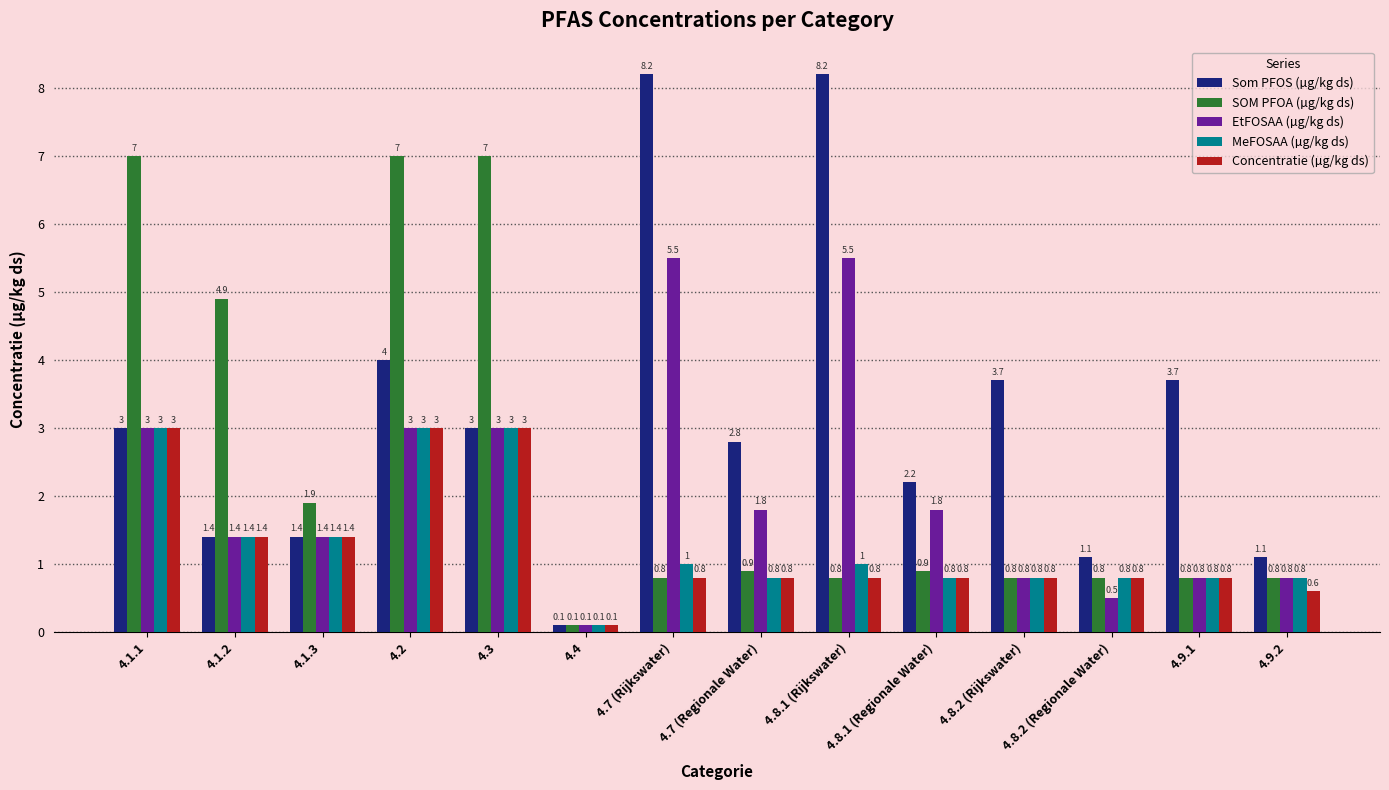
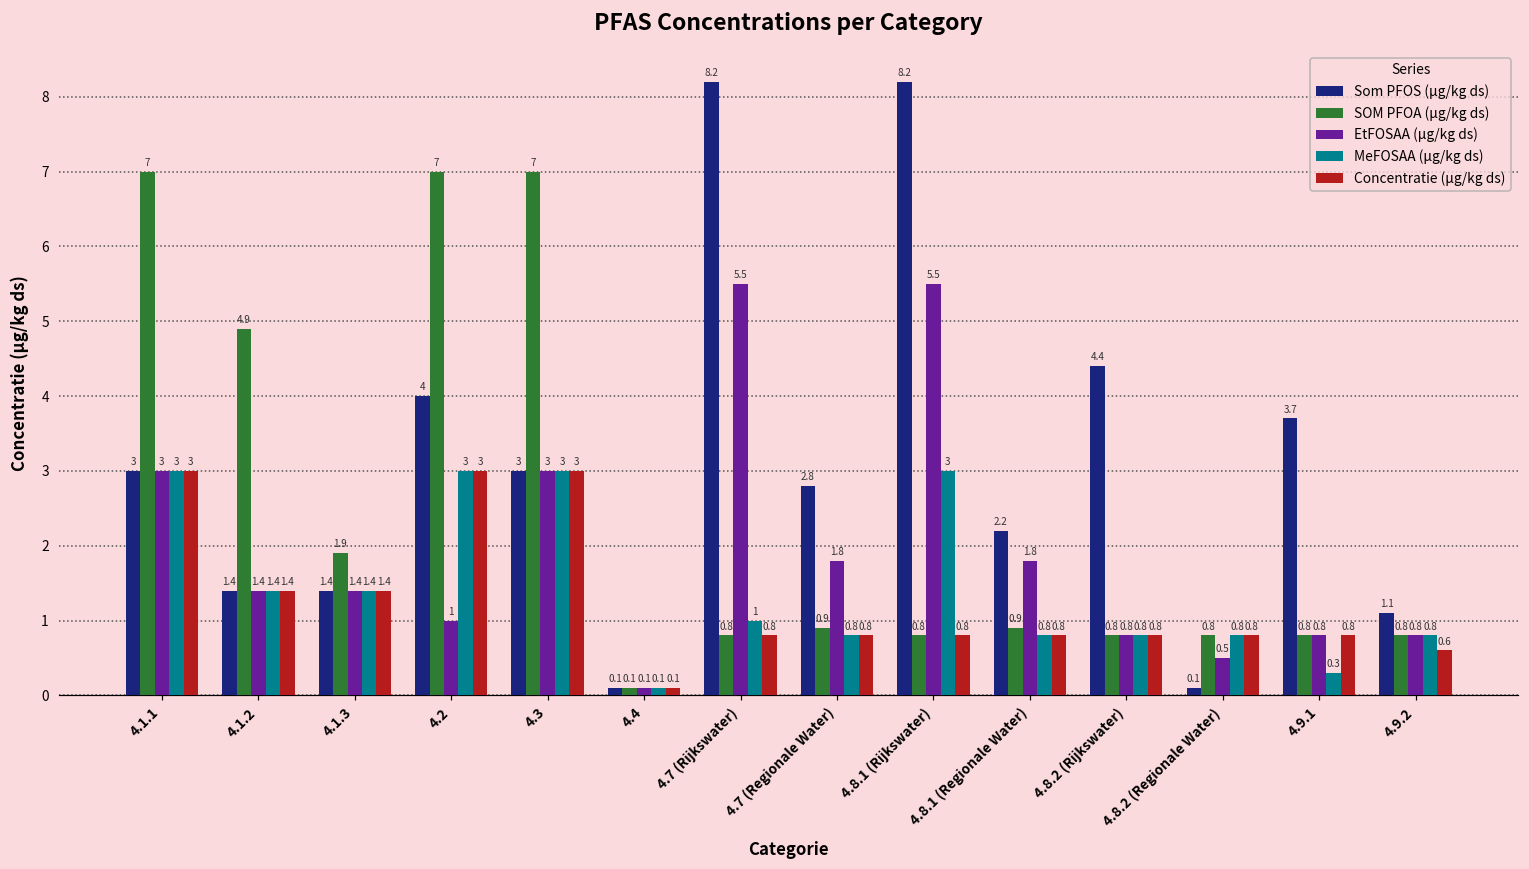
EtFOSAA (µg/kg ds), 4.2: 3 -> 1
MeFOSAA (µg/kg ds), 4.8.1 (Rijkswater): 1 -> 3
Som PFOS (µg/kg ds), 4.8.2 (Rijkswater): 3.7 -> 4.4
Som PFOS (µg/kg ds), 4.8.2 (Regionale Water): 1.1 -> 0.1
MeFOSAA (µg/kg ds), 4.9.1: 0.8 -> 0.3
